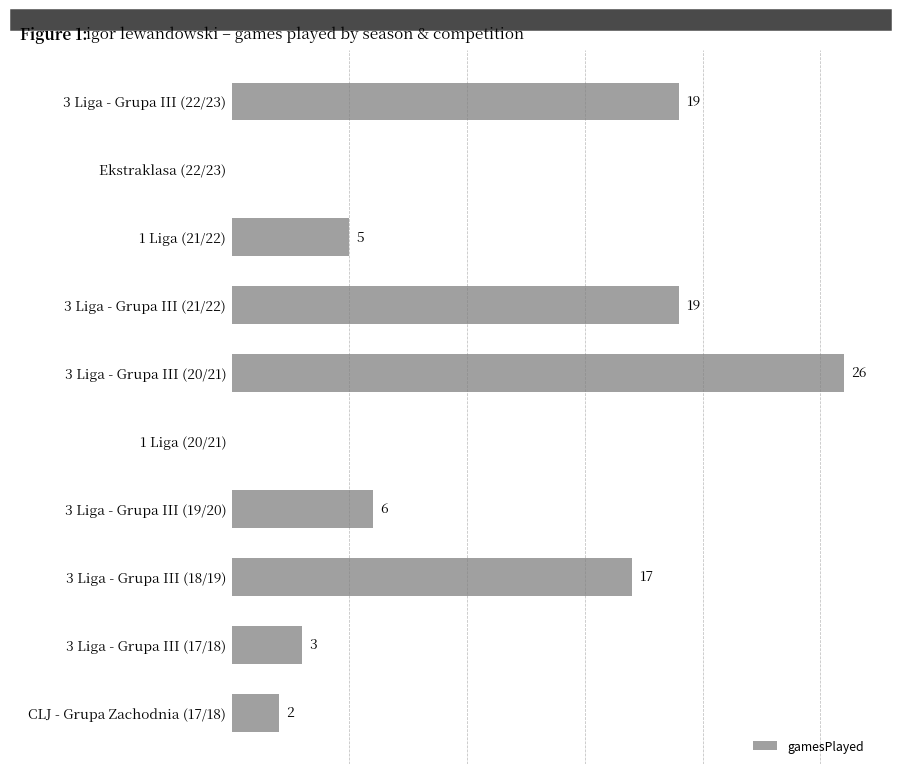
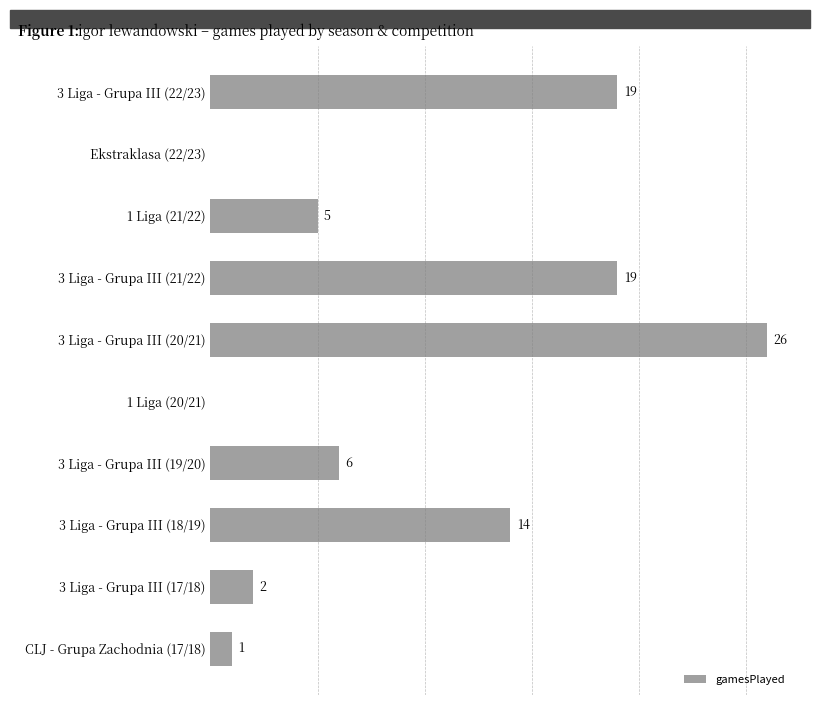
3 Liga - Grupa III (18/19): 17 -> 14
3 Liga - Grupa III (17/18): 3 -> 2
CLJ - Grupa Zachodnia (17/18): 2 -> 1
